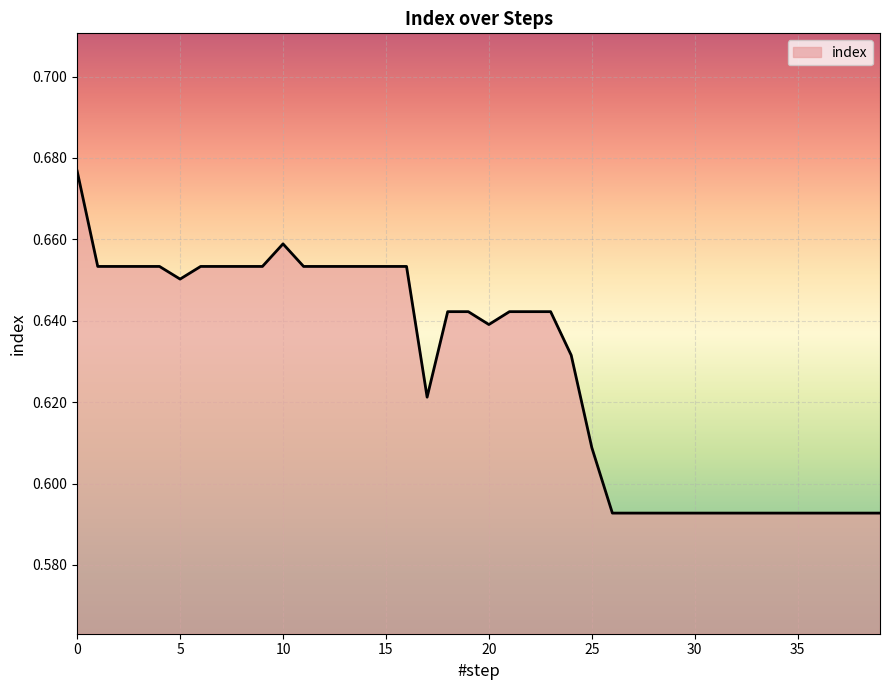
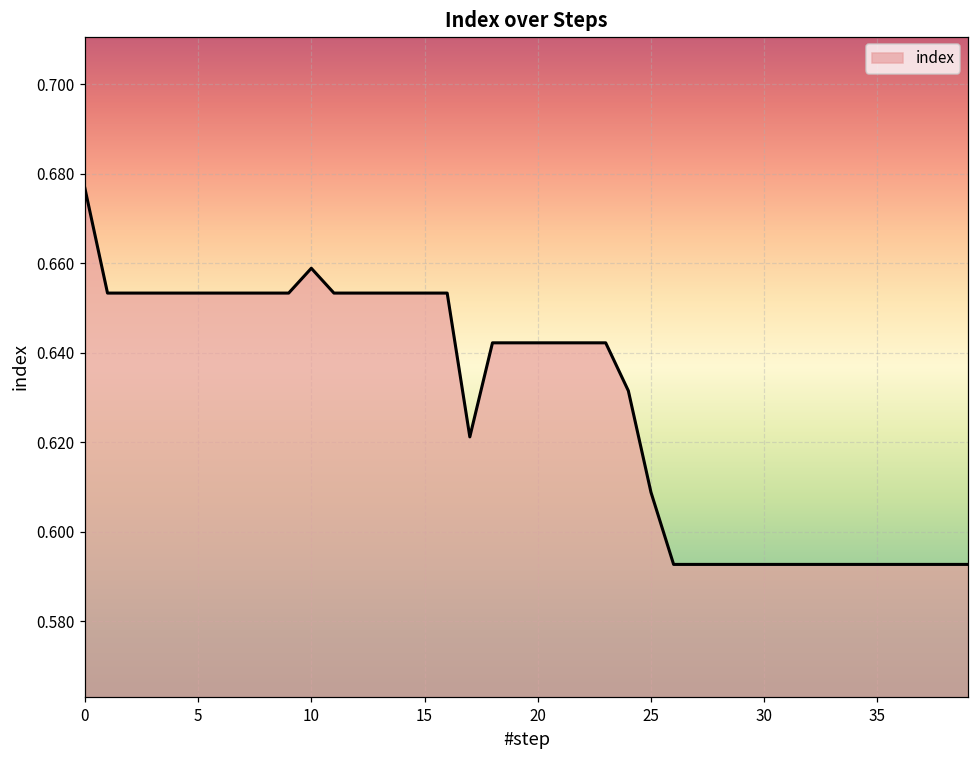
5: 0.650 -> 0.653
20: 0.639 -> 0.642
